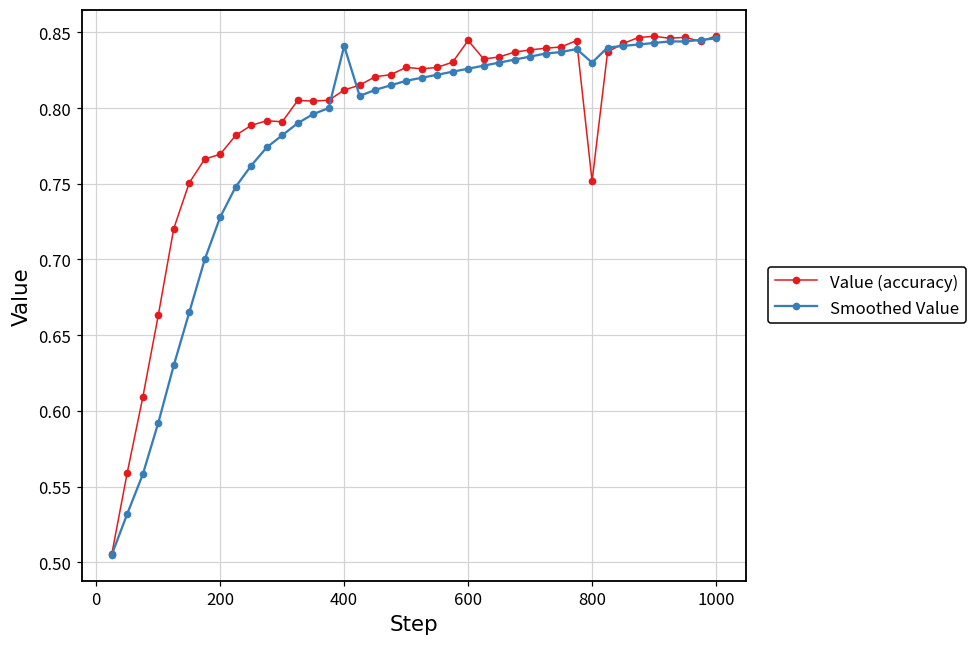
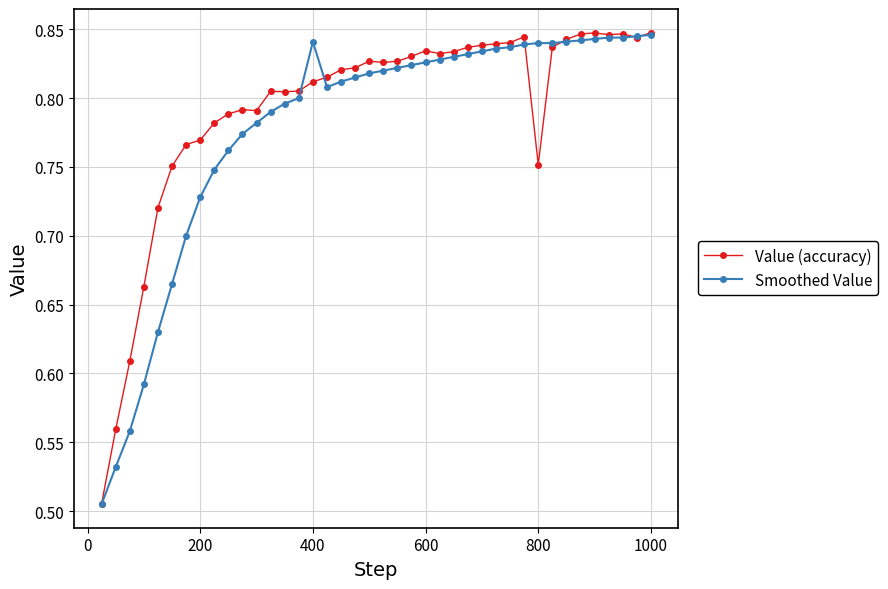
Value (accuracy), 600: 0.845 -> 0.834
Smoothed Value, 800: 0.83 -> 0.84
